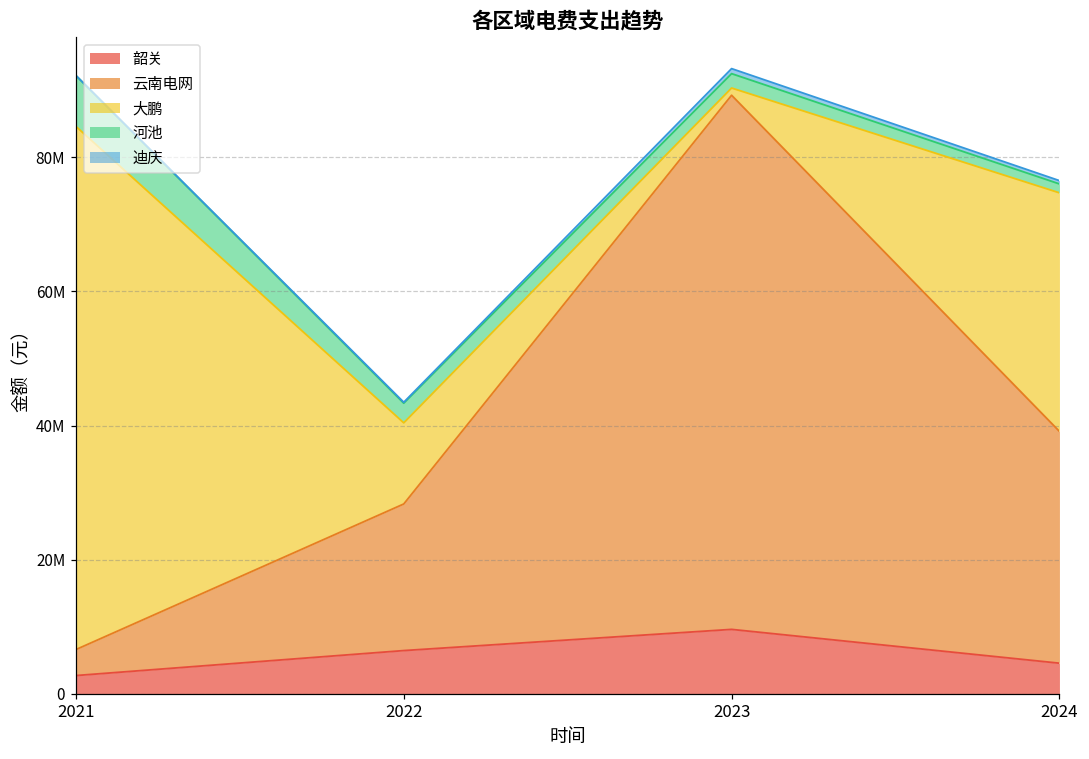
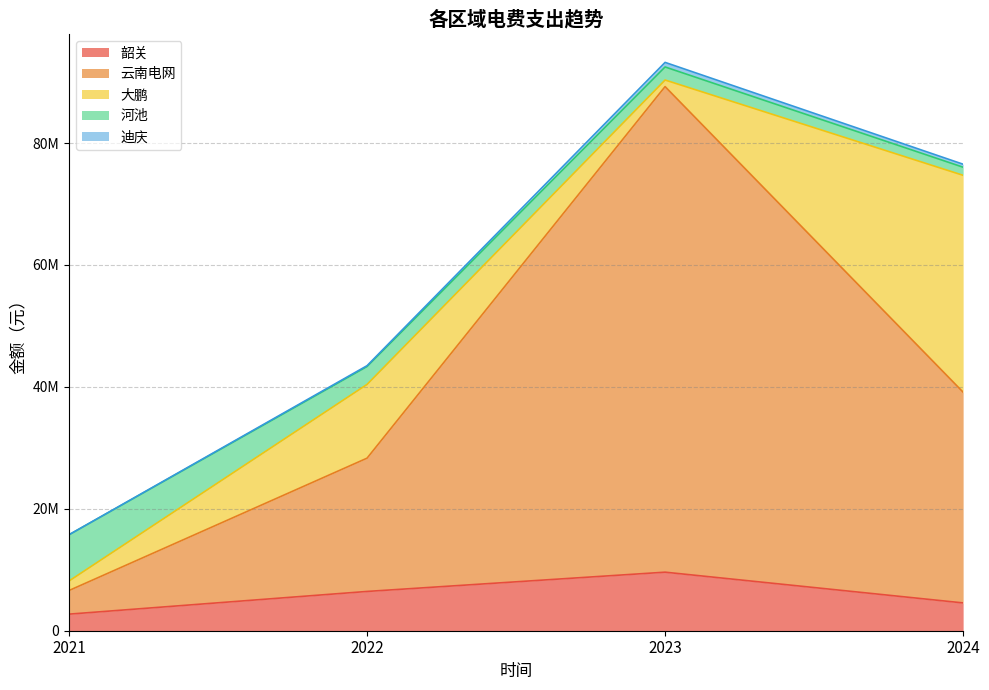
大鹏, 2021: 78000000 -> 2000000
